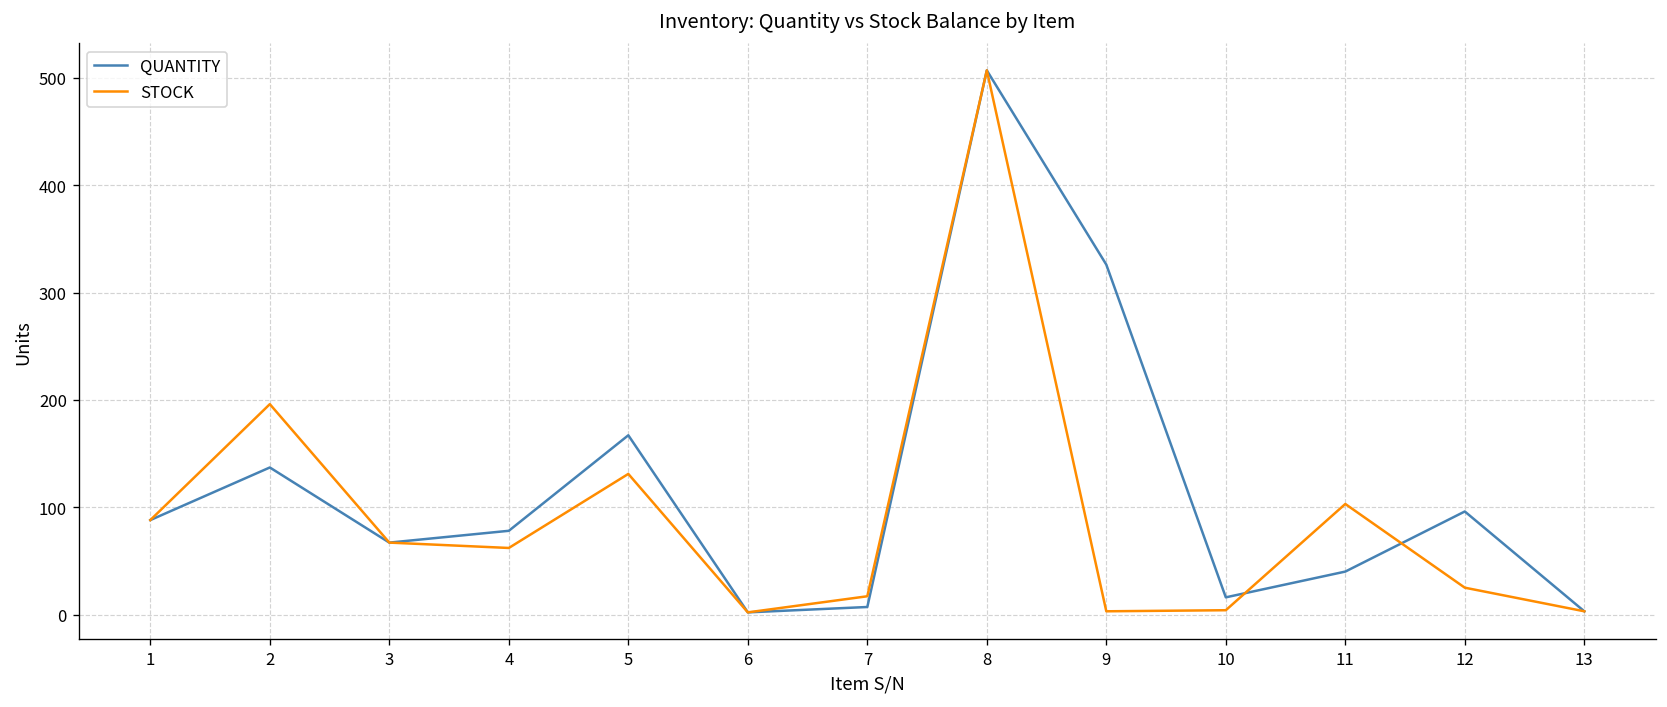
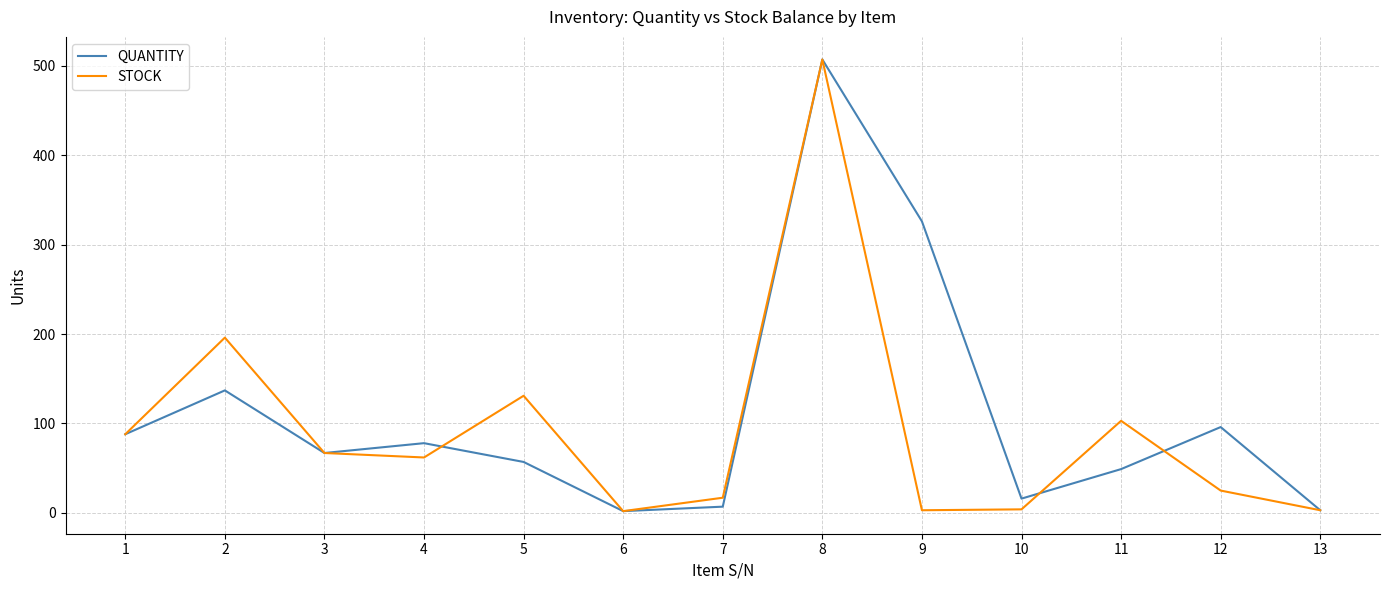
QUANTITY, 5: 170 -> 60
QUANTITY, 11: 40 -> 50
